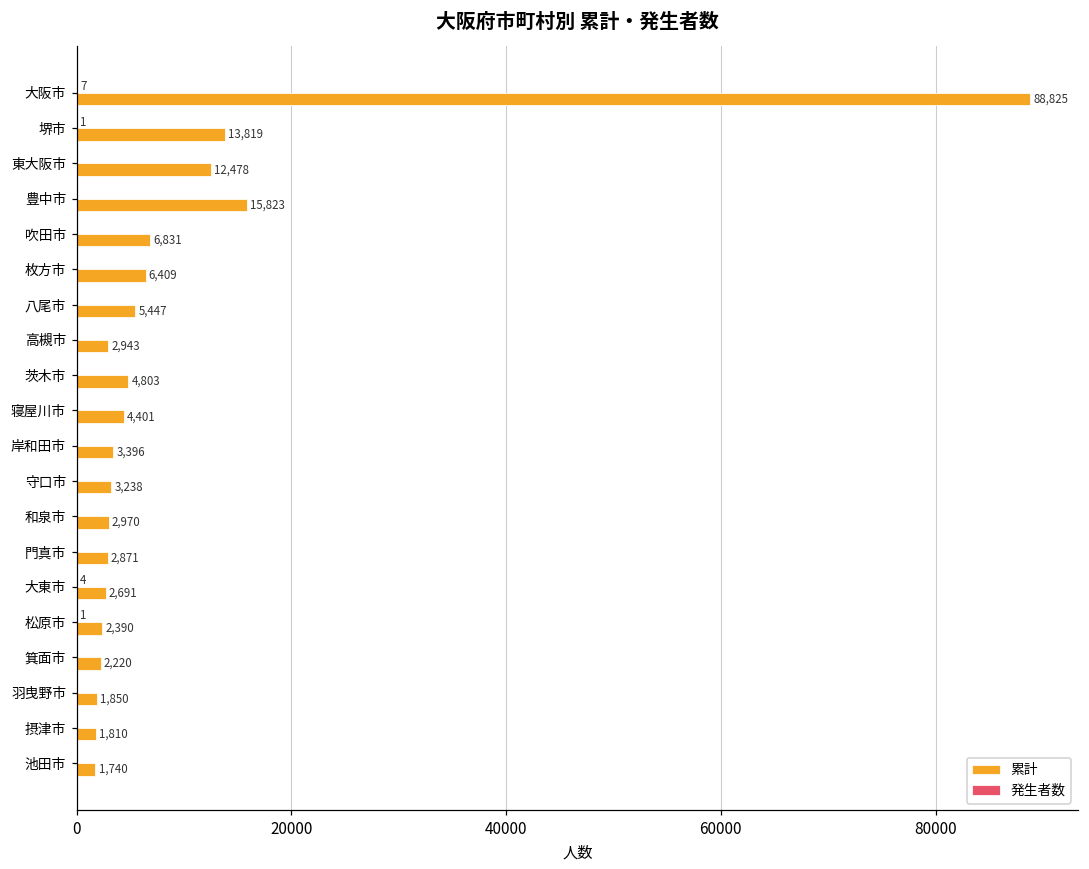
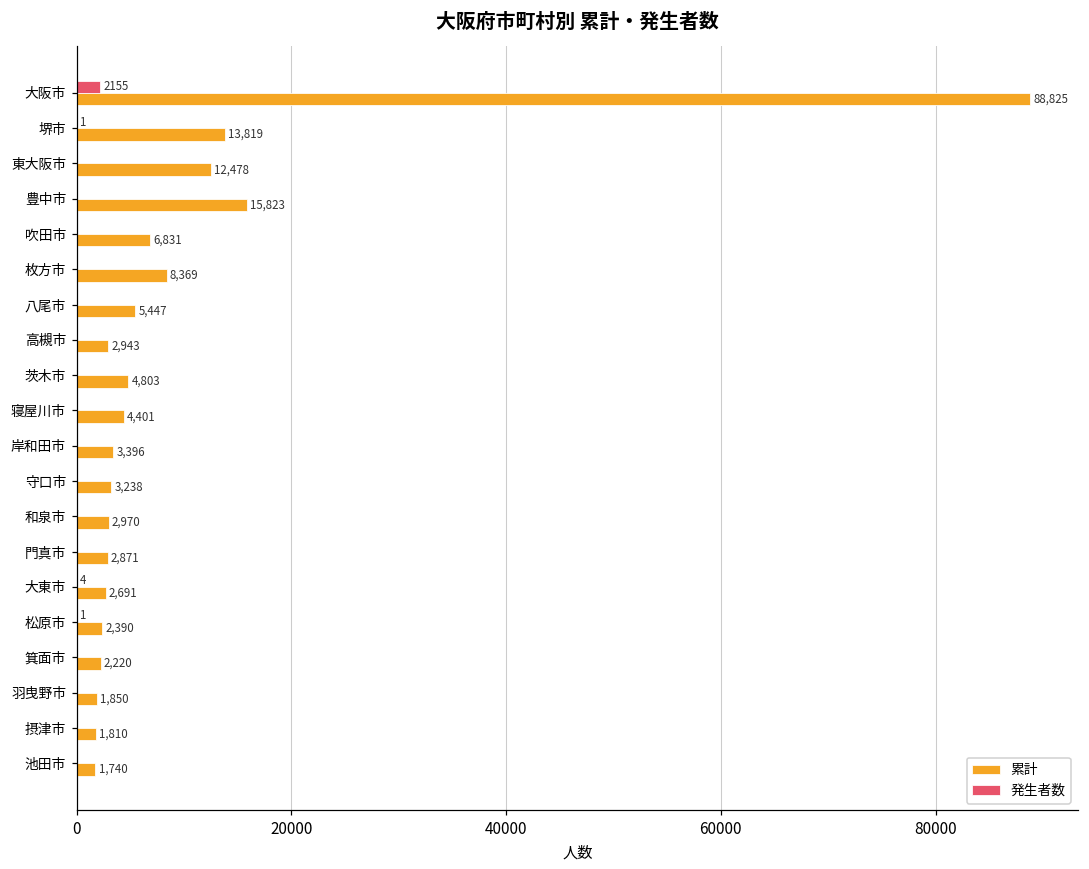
発生者数, 大阪市: 7 -> 2155
累計, 枚方市: 6,409 -> 8,369
